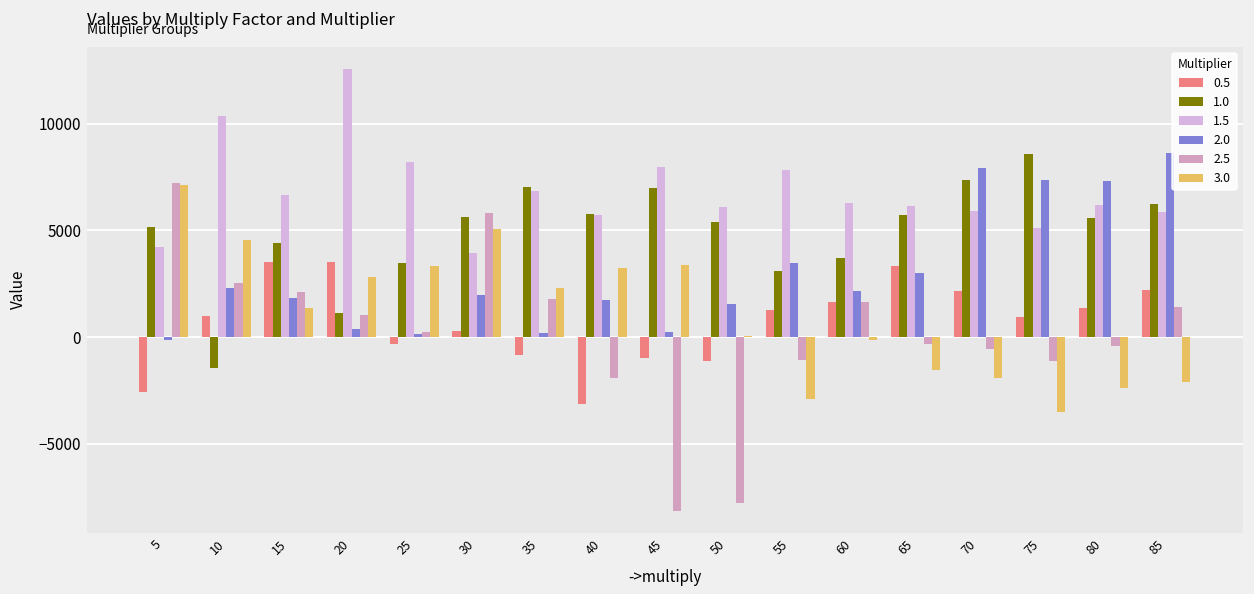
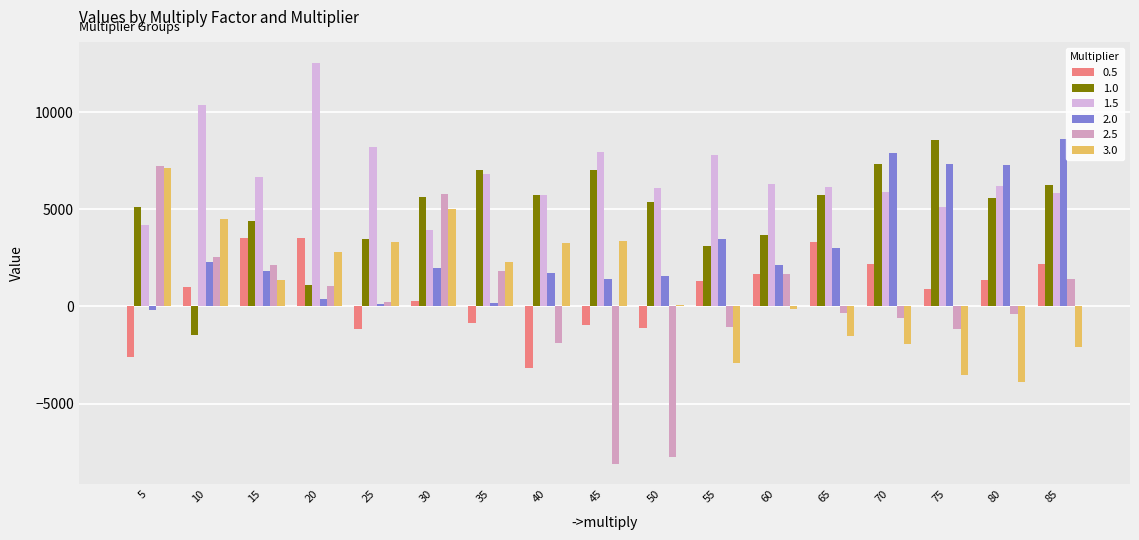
0.5, 25: -300 -> -1200
2.0, 45: 200 -> 1400
3.0, 80: -2400 -> -3900
